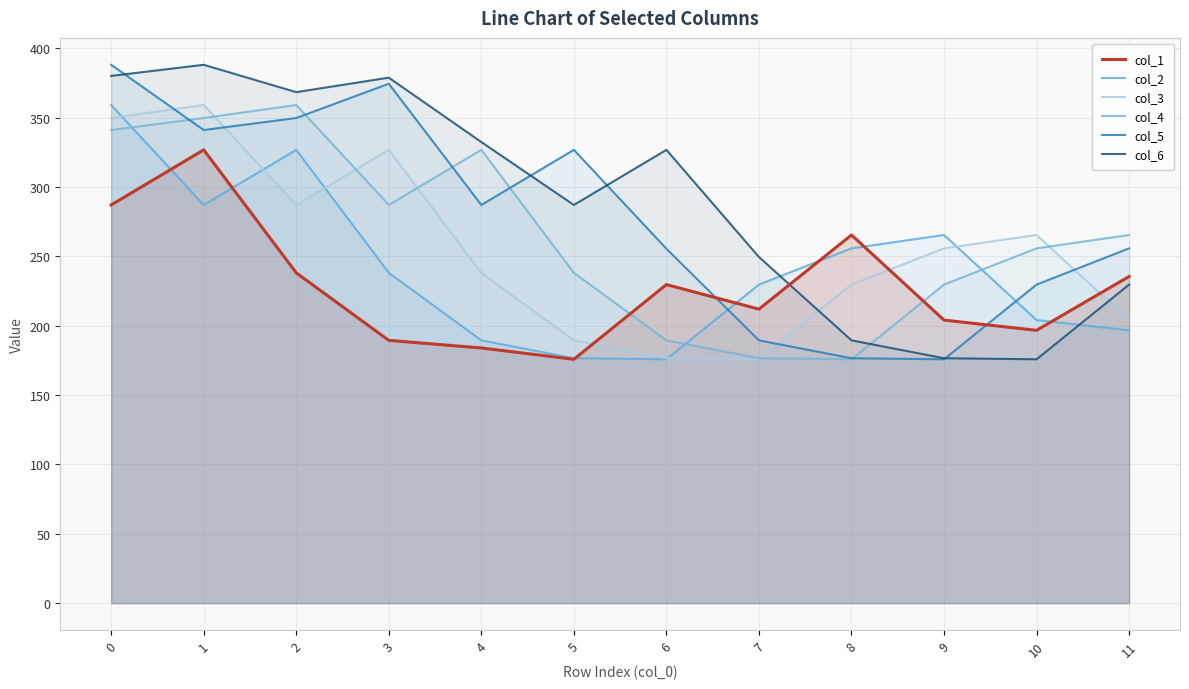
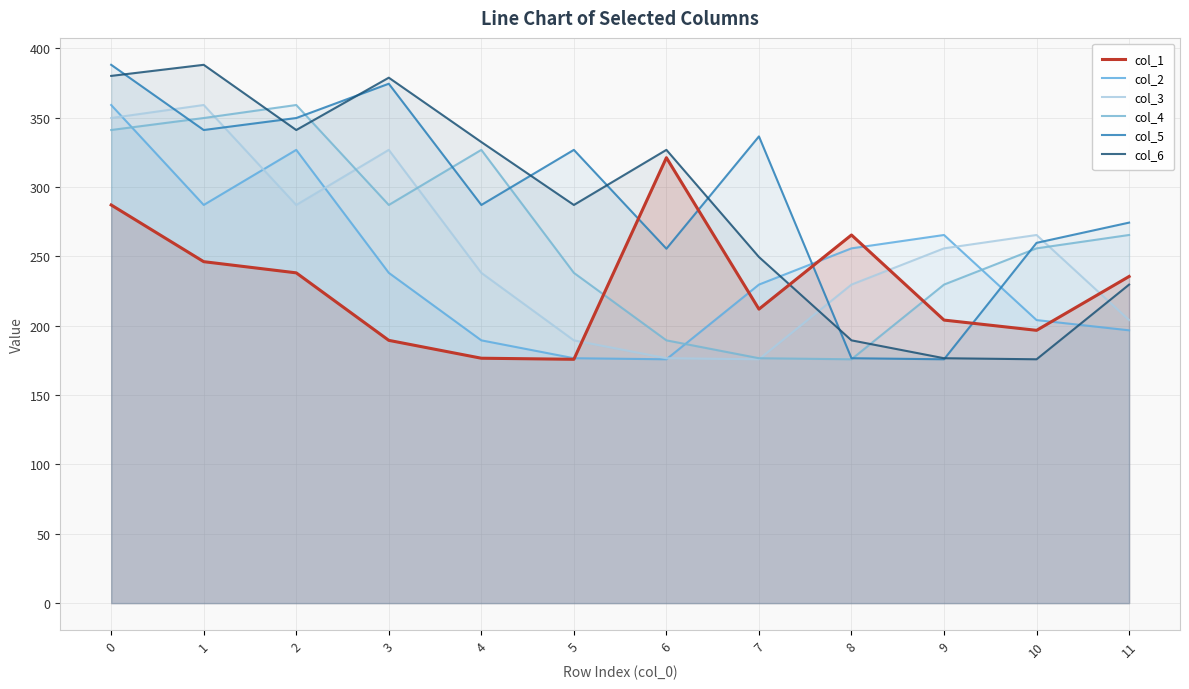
col_1, 1: 327 -> 246
col_6, 2: 368 -> 341
col_1, 4: 184 -> 177
col_1, 6: 230 -> 321
col_5, 7: 189 -> 336
col_5, 10: 230 -> 260
col_5, 11: 256 -> 274
